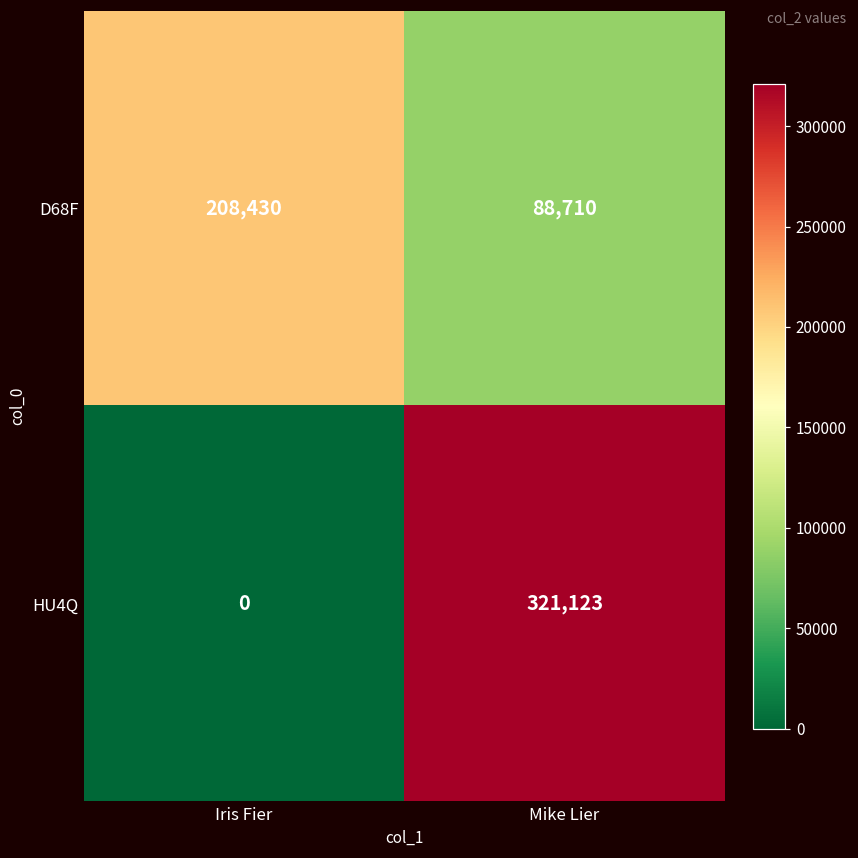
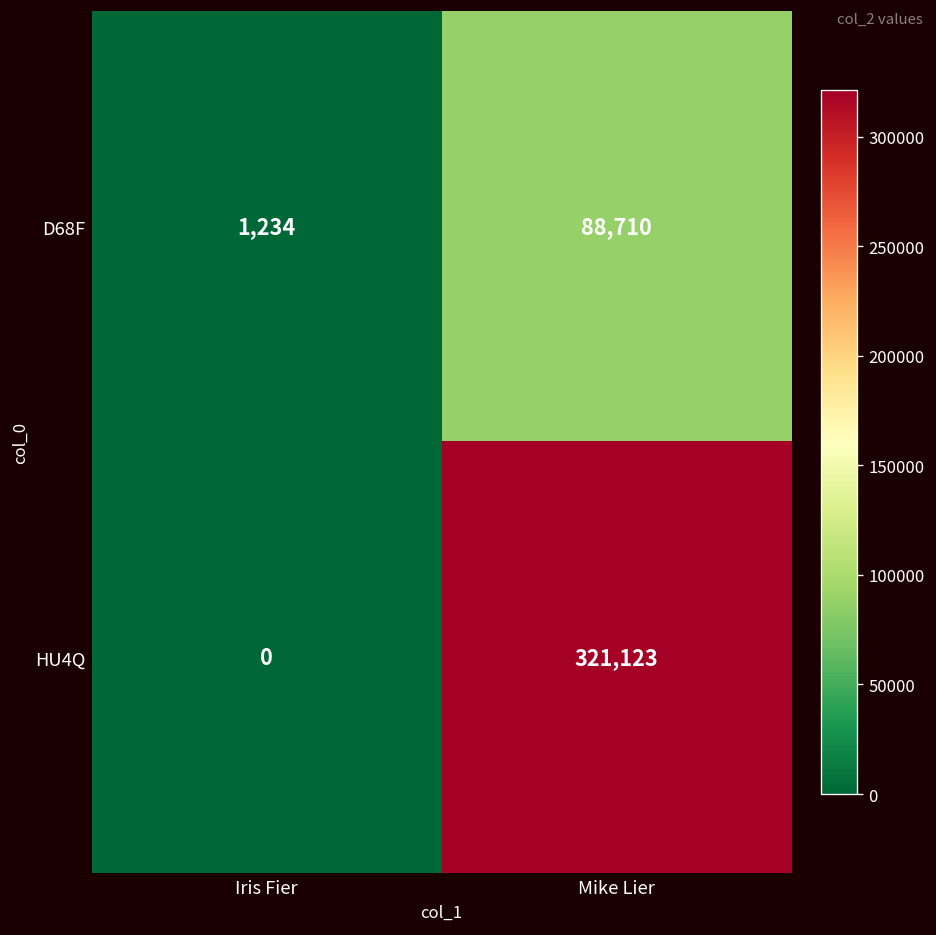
D68F, Iris Fier: 208,430 -> 1,234
